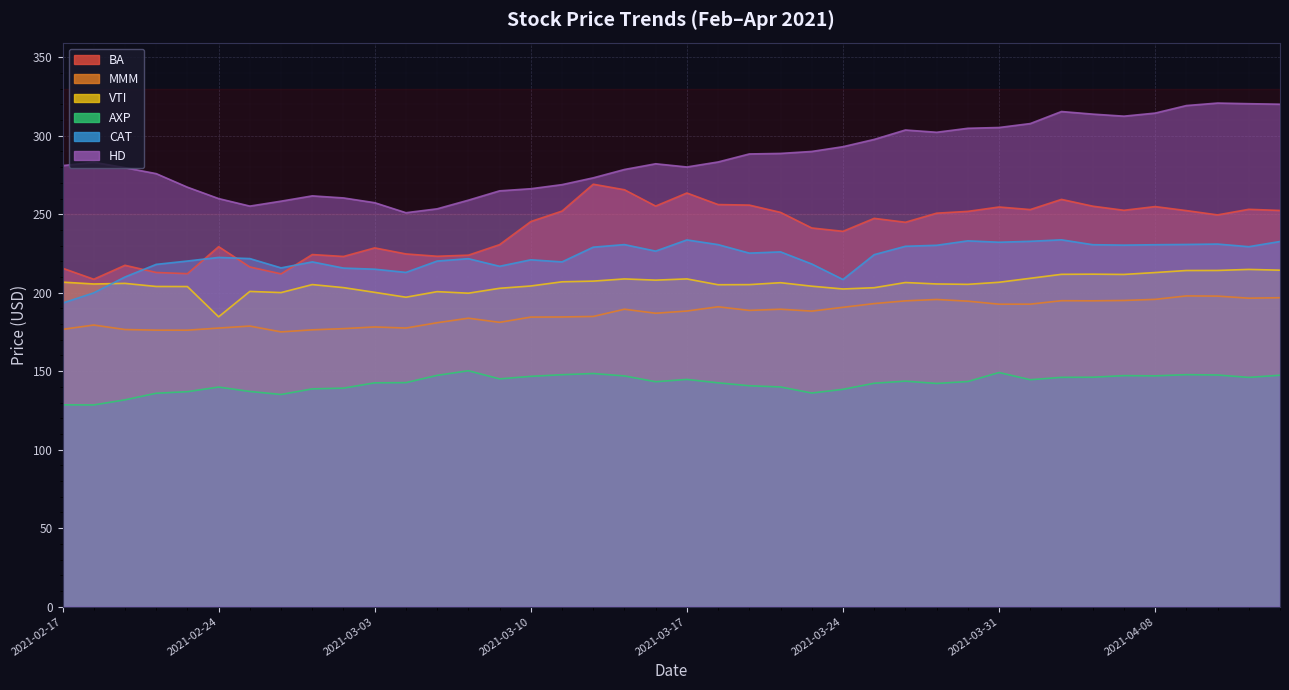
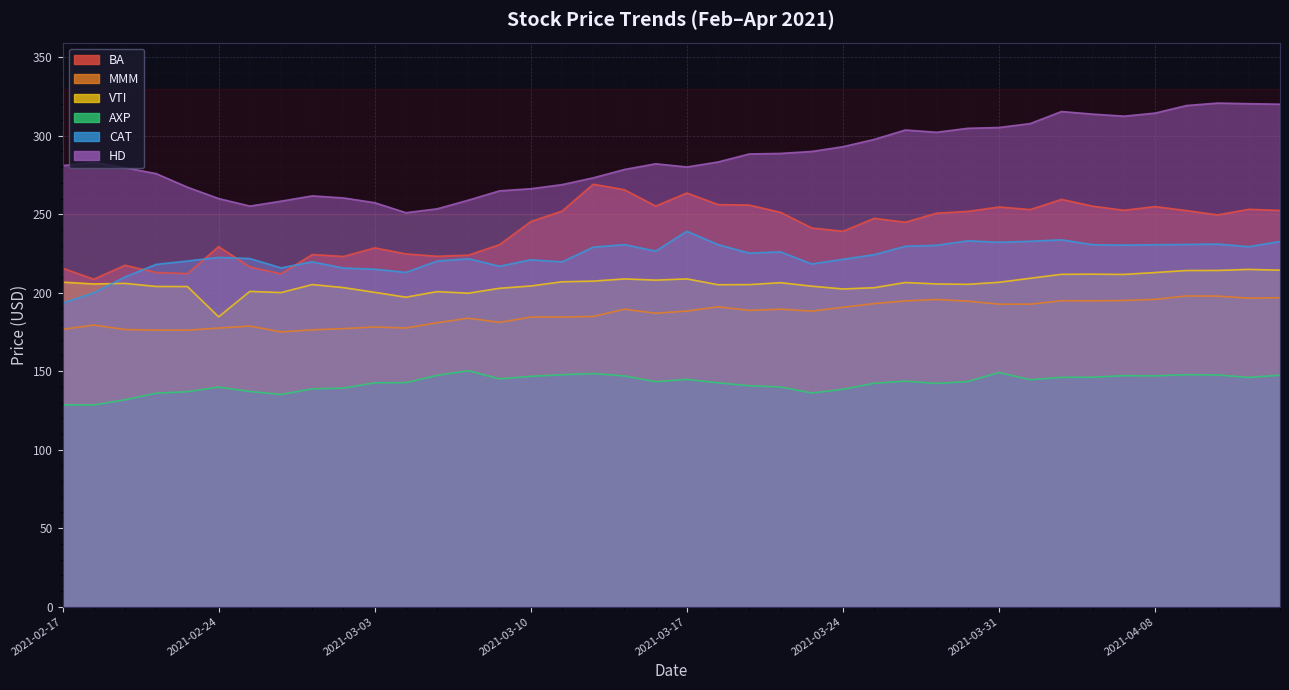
CAT, 2021-03-17: 234 -> 239
CAT, 2021-03-24: 208 -> 221
